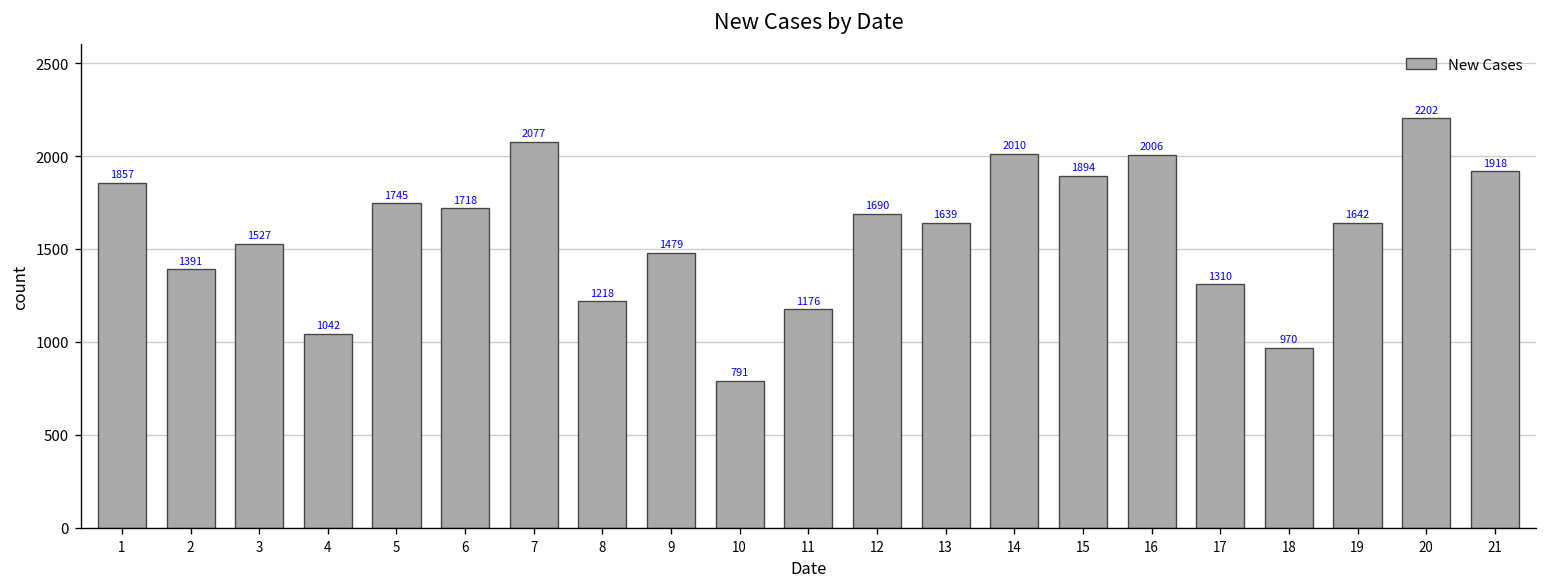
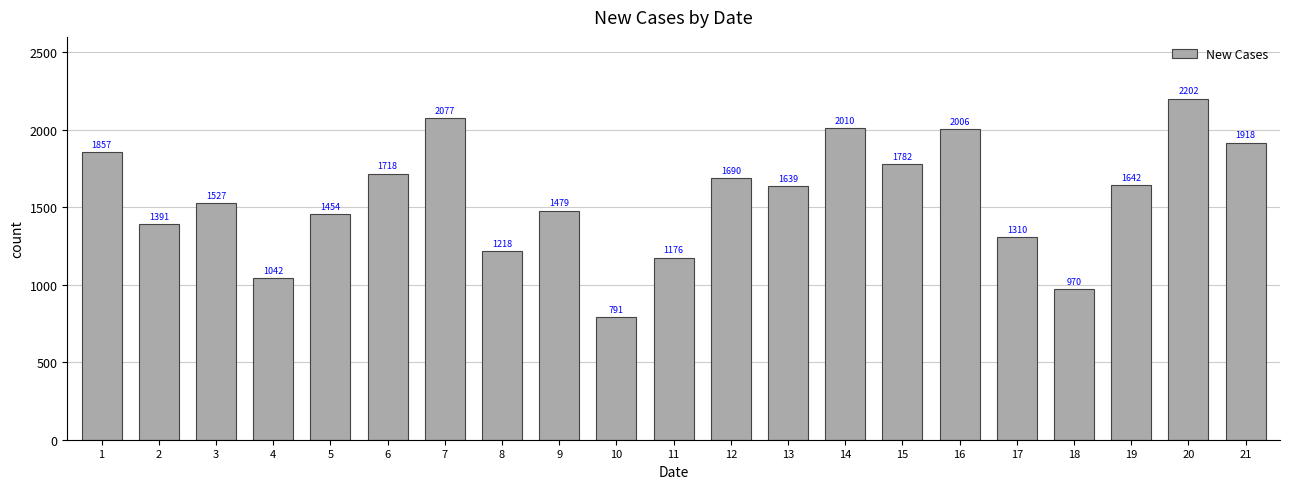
5: 1745 -> 1454
15: 1894 -> 1782
